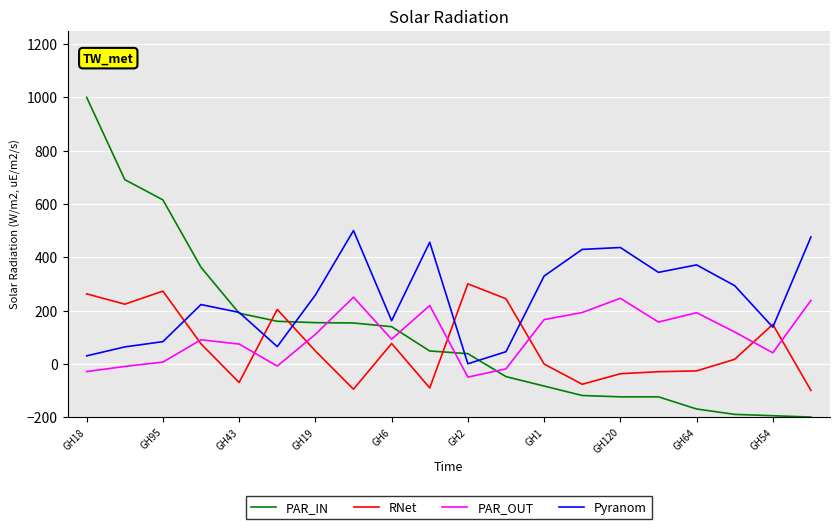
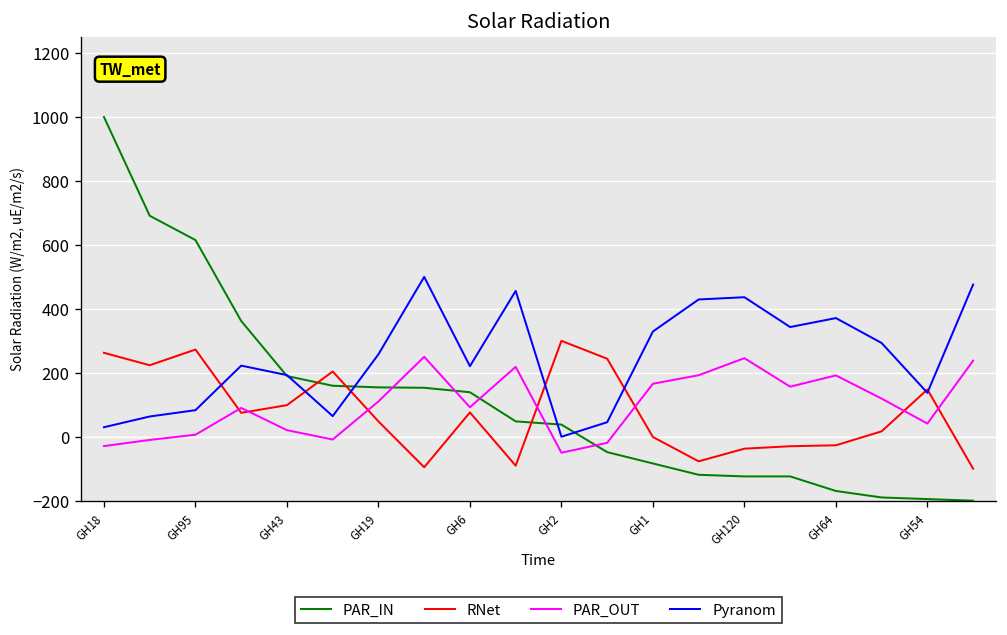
RNet, GH43: -70 -> 100
PAR_OUT, GH43: 70 -> 20
Pyranom, GH6: 160 -> 220
